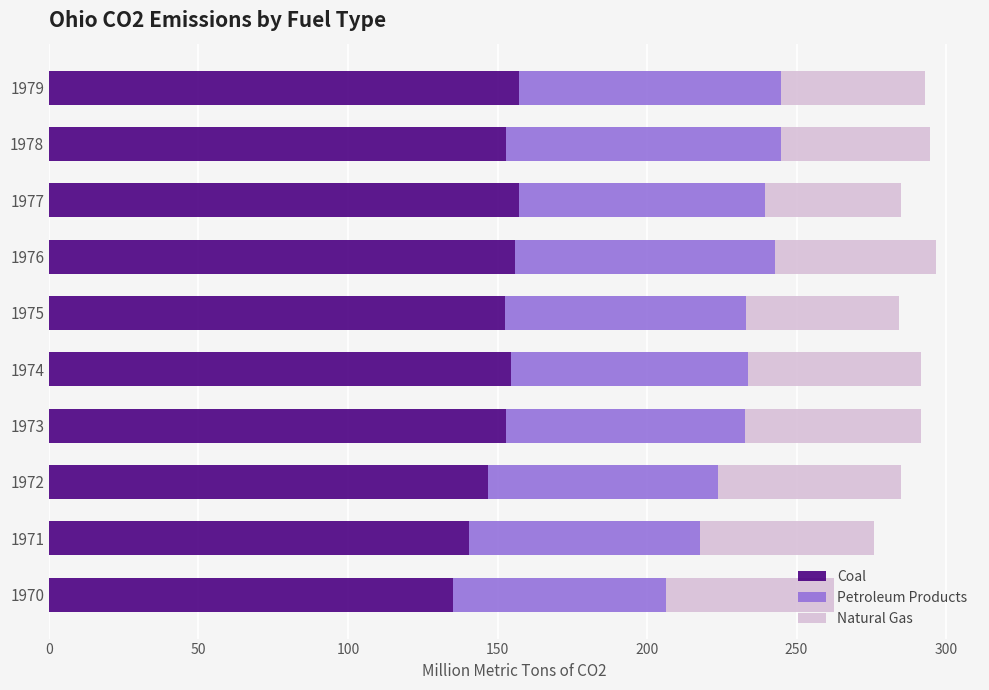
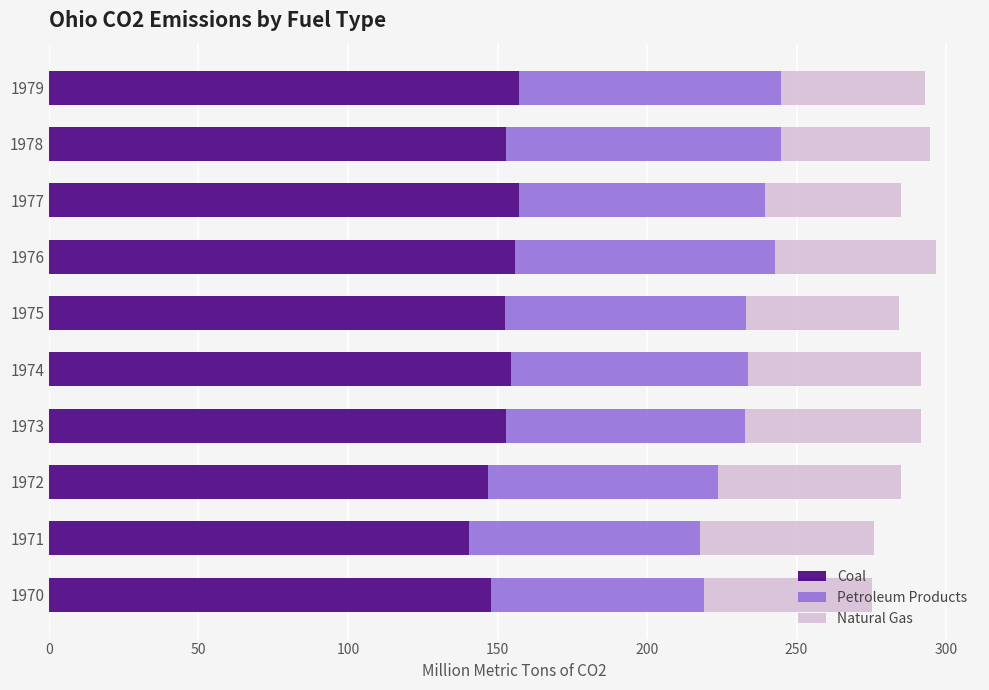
Coal, 1970: 135 -> 148
